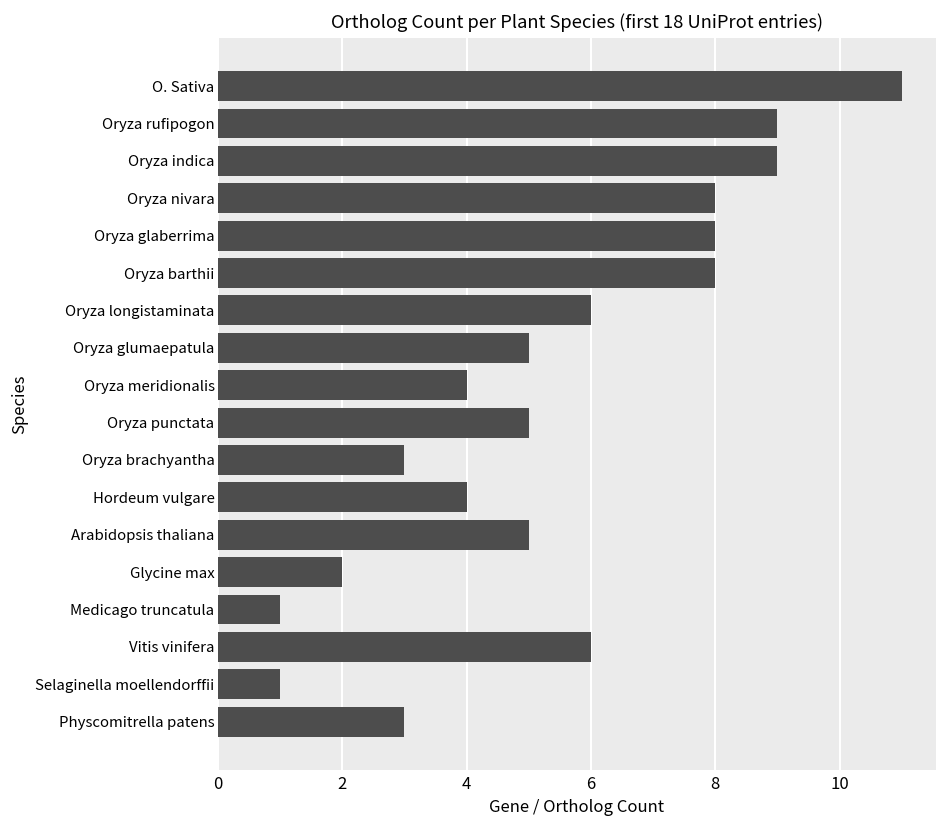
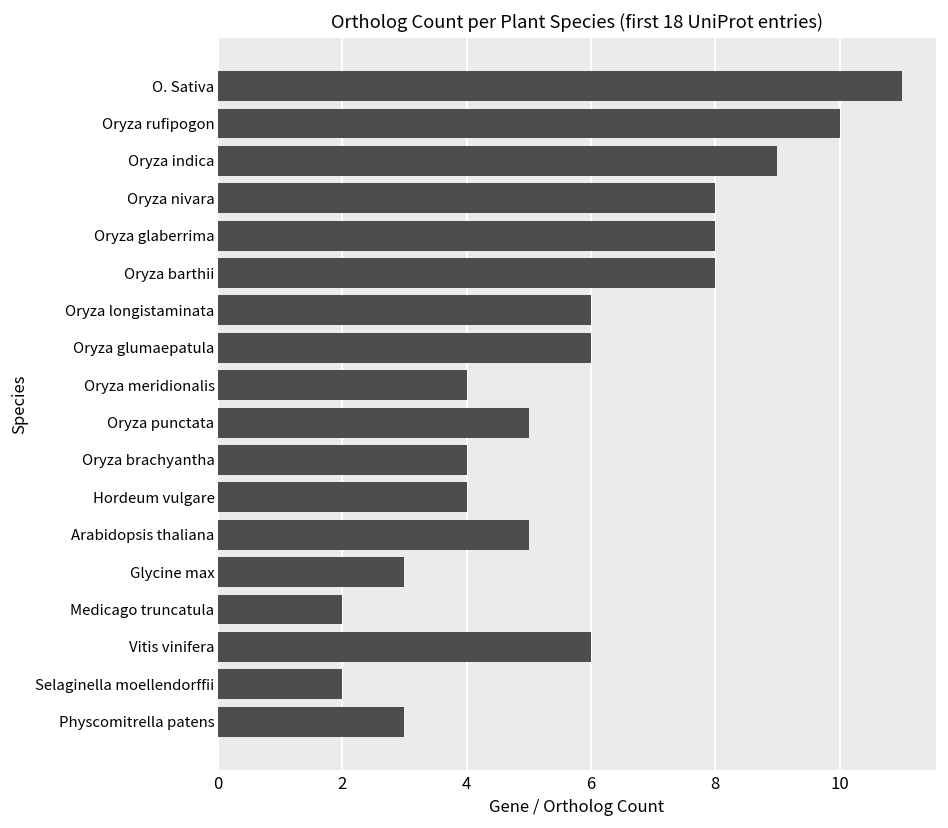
Oryza rufipogon: 9 -> 10
Oryza glumaepatula: 5 -> 6
Oryza brachyantha: 3 -> 4
Glycine max: 2 -> 3
Medicago truncatula: 1 -> 2
Selaginella moellendorffii: 1 -> 2
